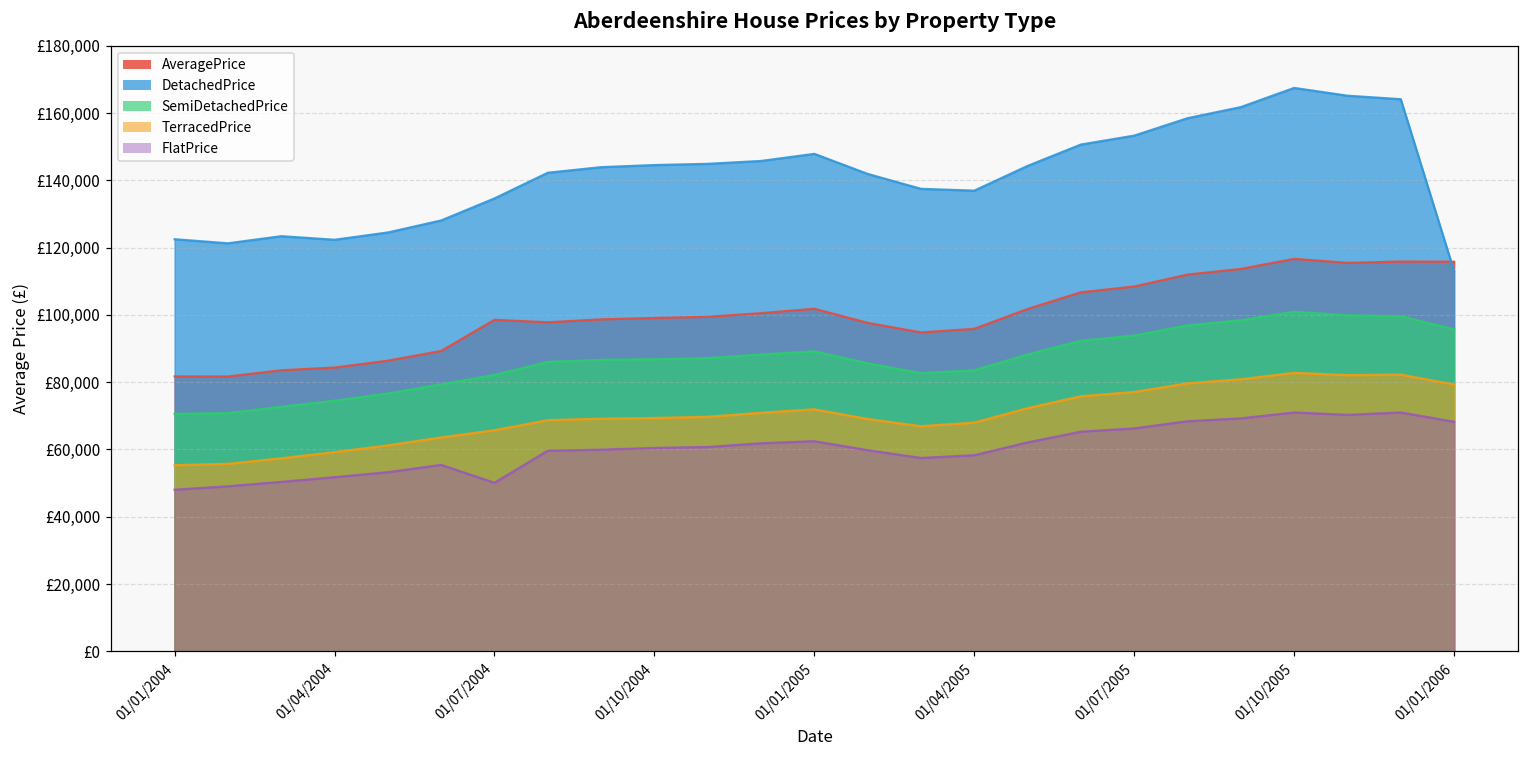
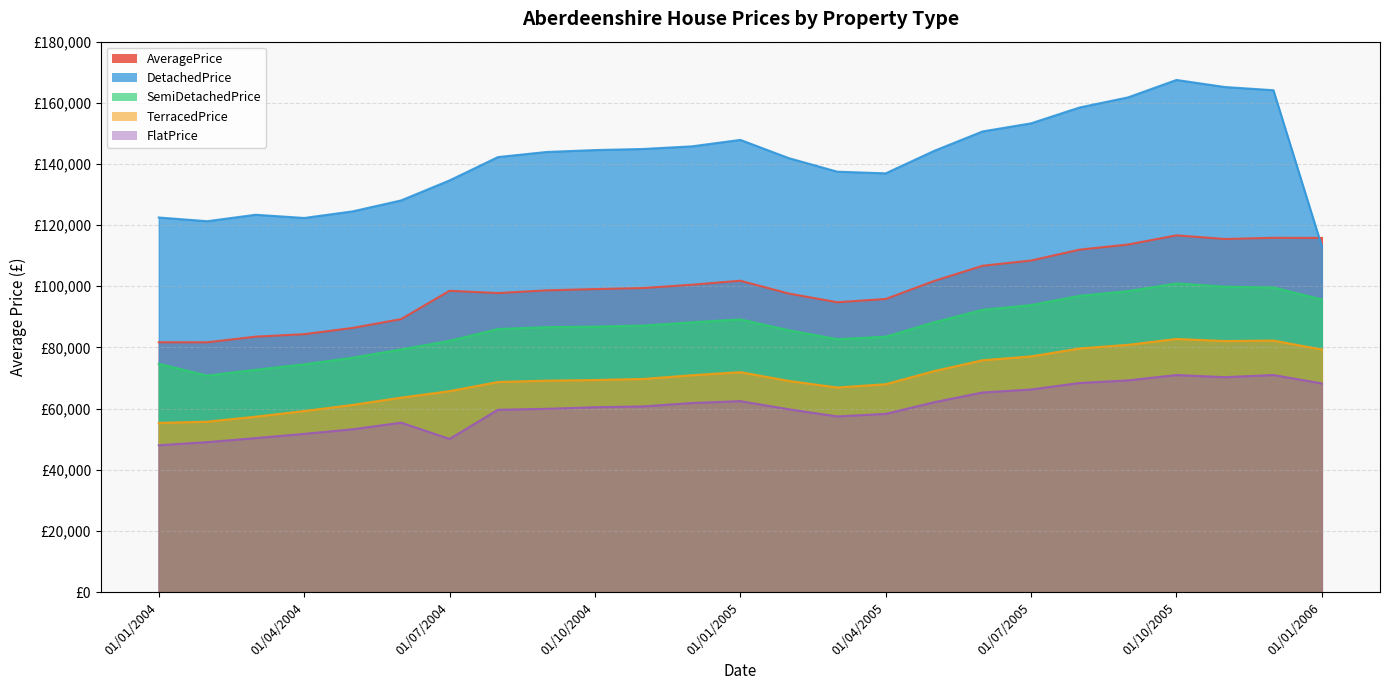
SemiDetachedPrice, 01/01/2004: £71,000 -> £75,000
